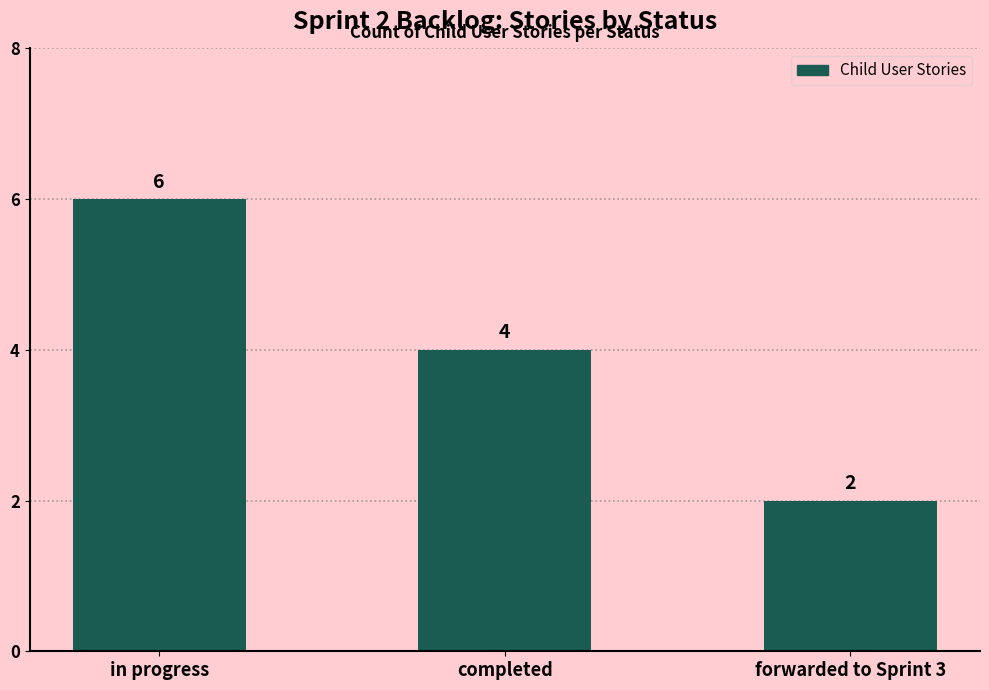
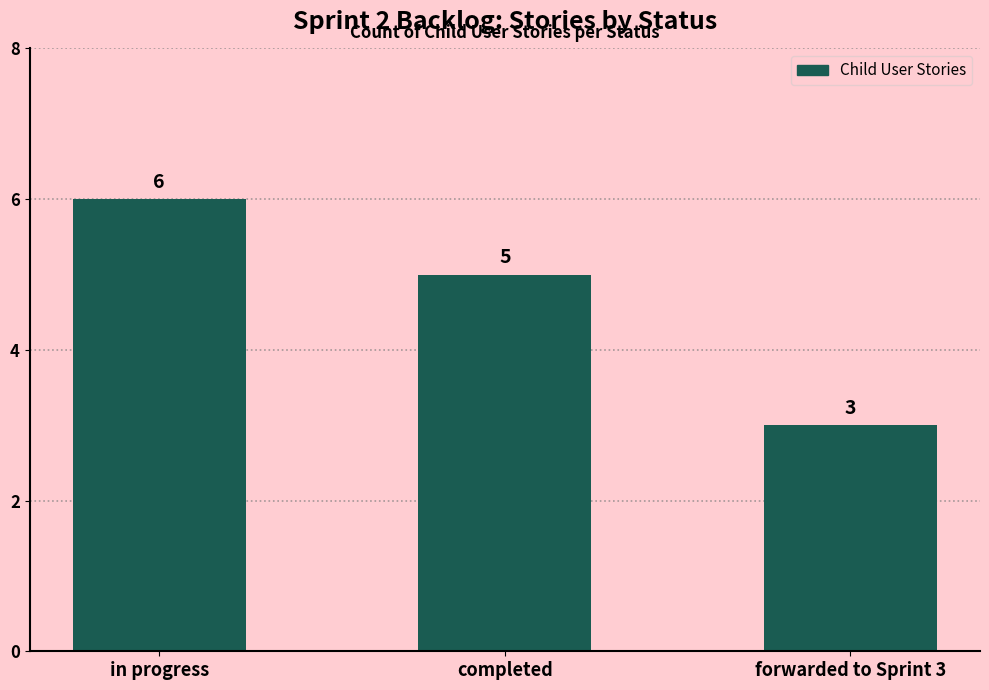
completed: 4 -> 5
forwarded to Sprint 3: 2 -> 3
